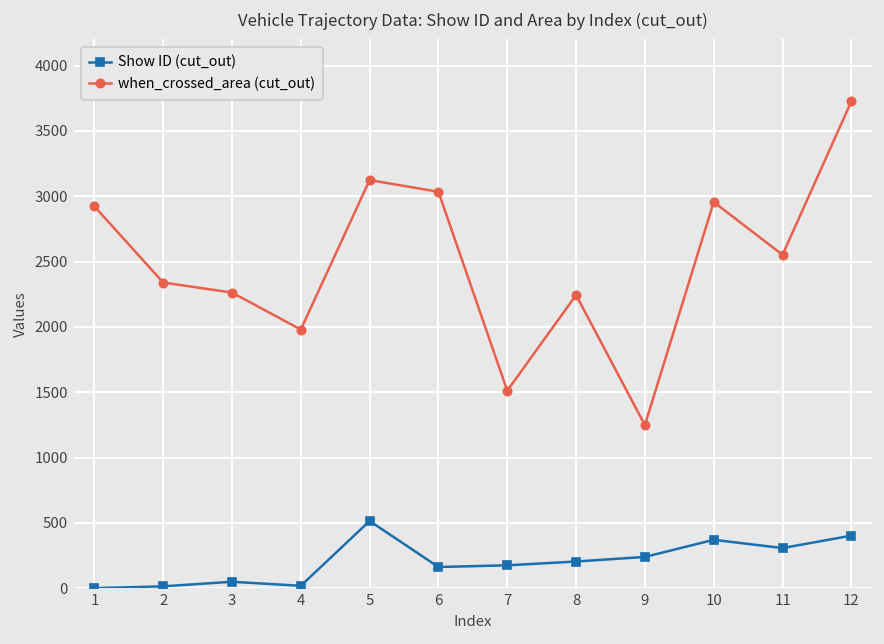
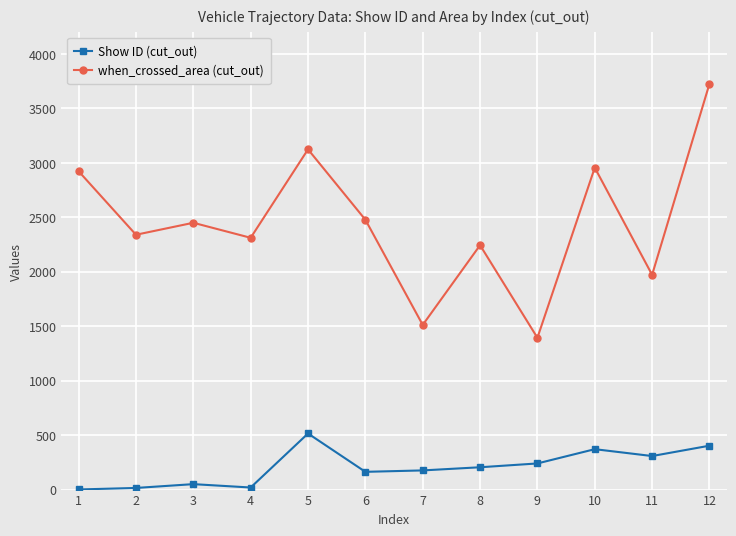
when_crossed_area (cut_out), 3: 2260 -> 2450
when_crossed_area (cut_out), 4: 1980 -> 2310
when_crossed_area (cut_out), 6: 3030 -> 2480
when_crossed_area (cut_out), 9: 1250 -> 1390
when_crossed_area (cut_out), 11: 2550 -> 1970
